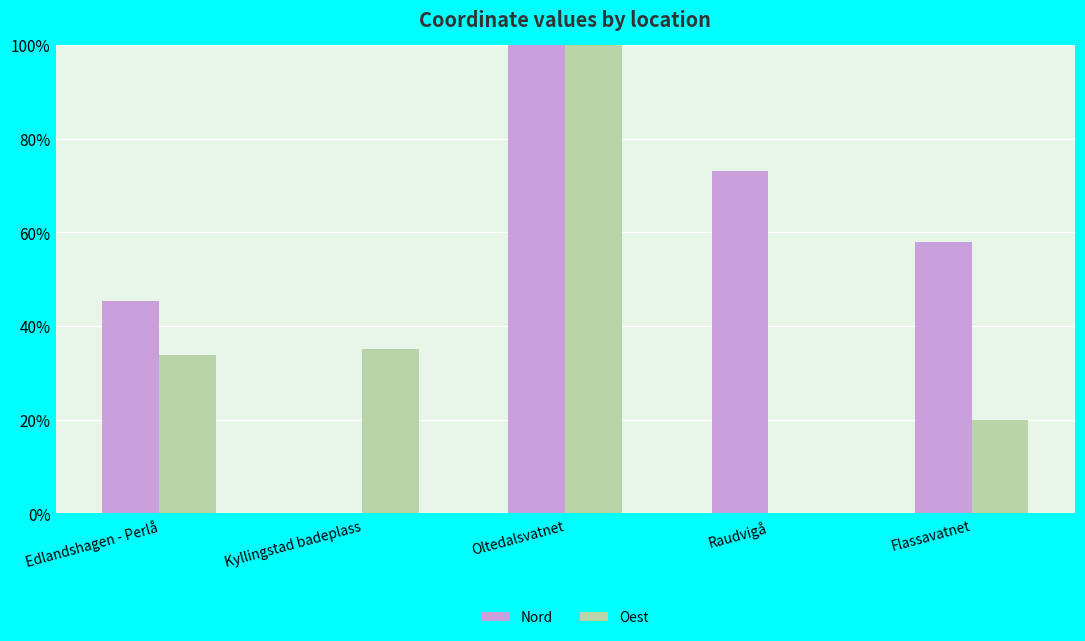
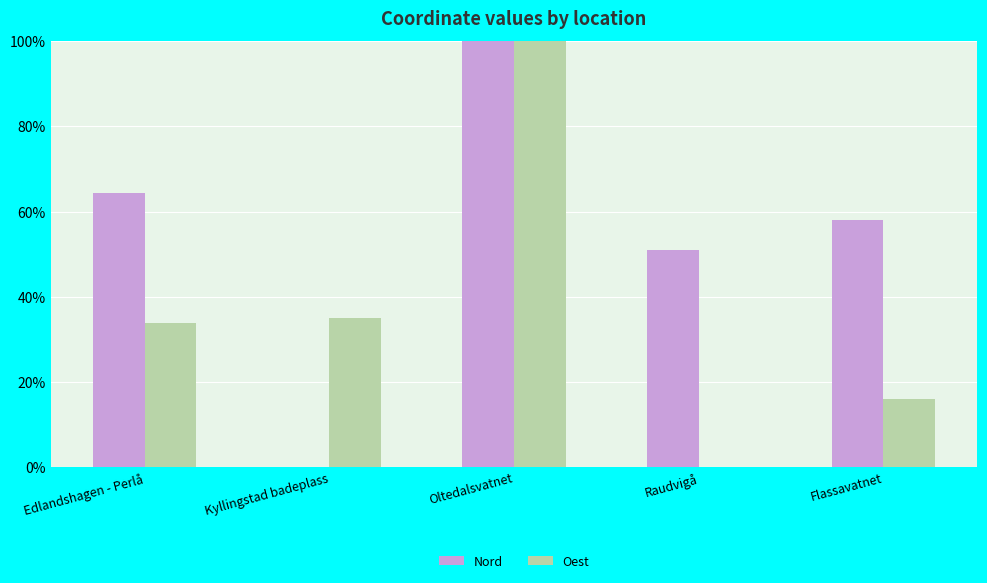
Nord, Edlandshagen - Perlå: 45% -> 64%
Nord, Raudvigå: 73% -> 51%
Oest, Flassavatnet: 20% -> 16%
